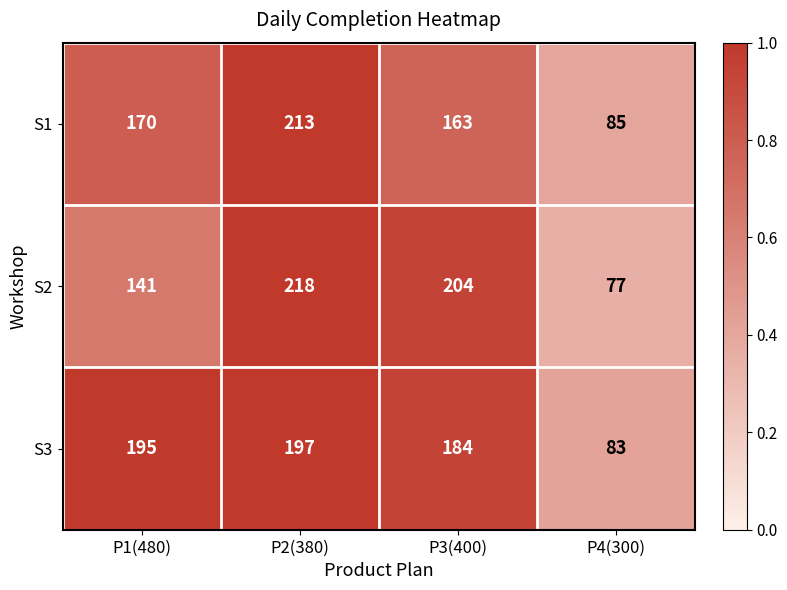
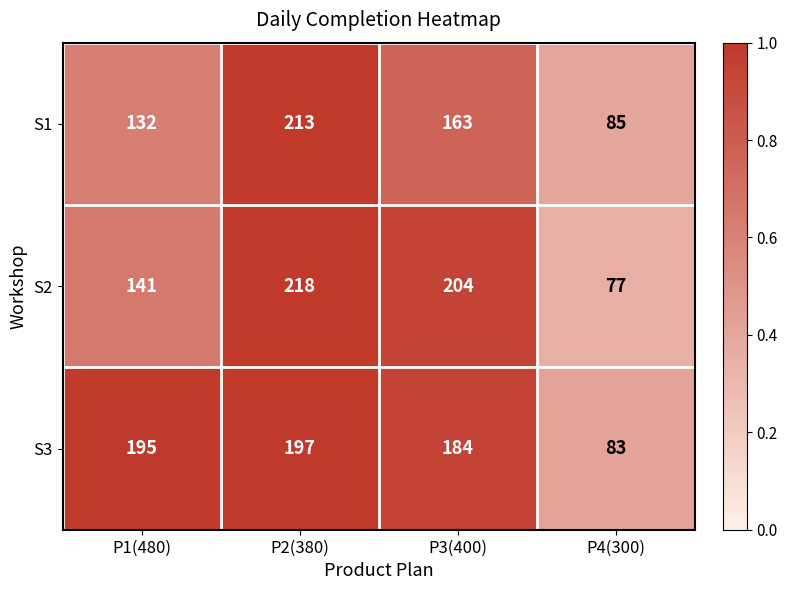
S1, P1(480): 170 -> 132
